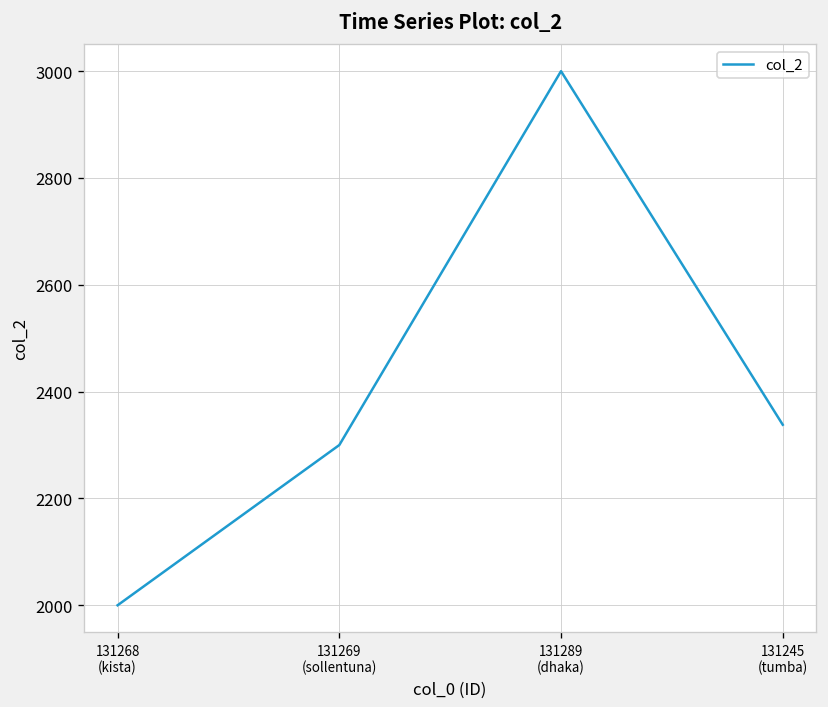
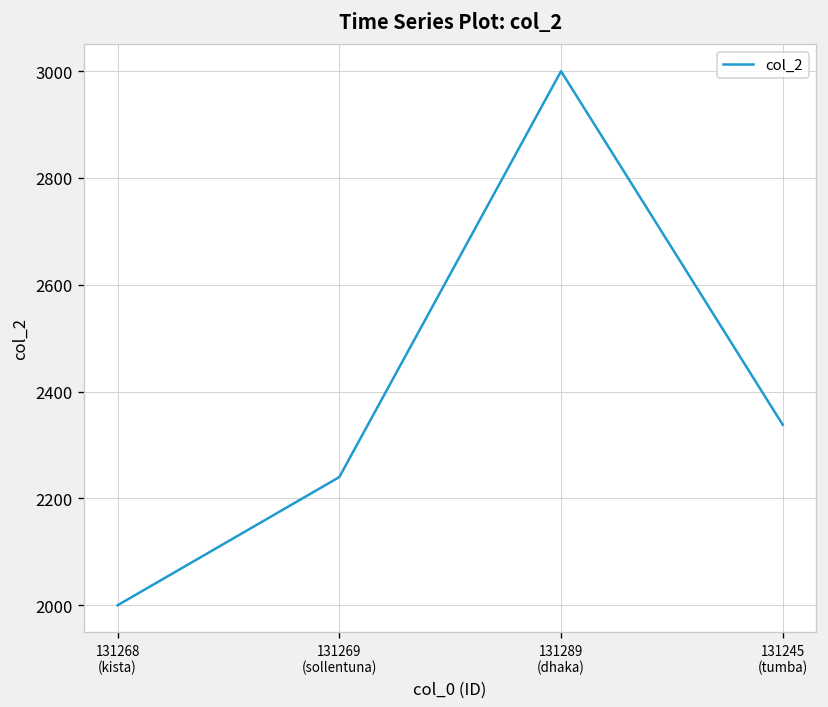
131269 (sollentuna): 2300 -> 2240
